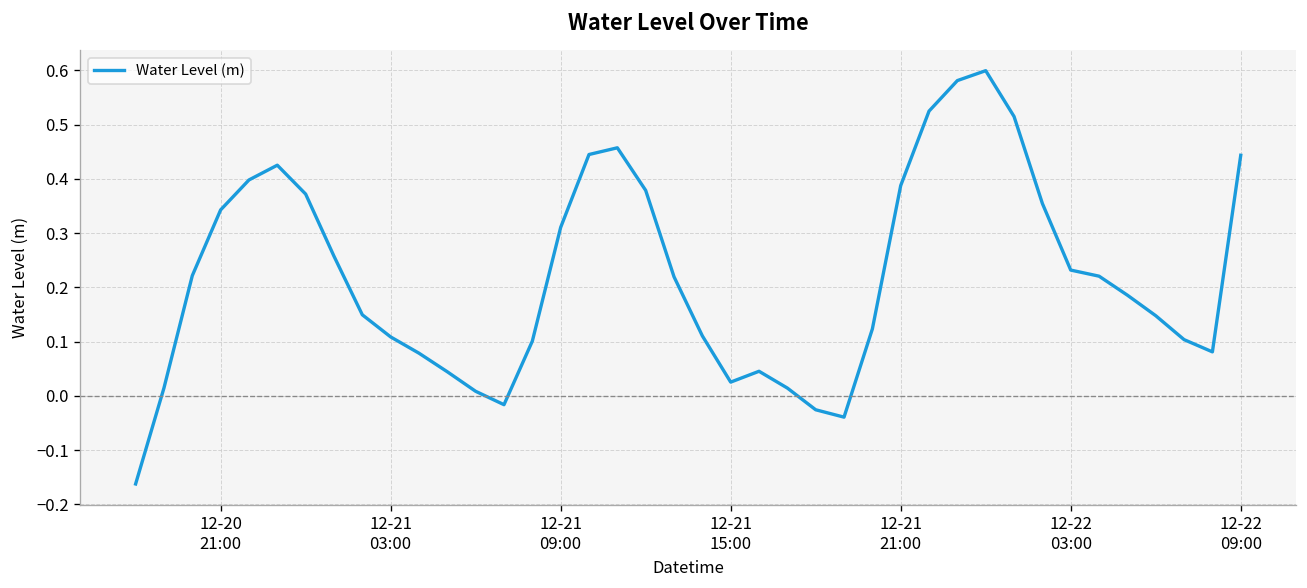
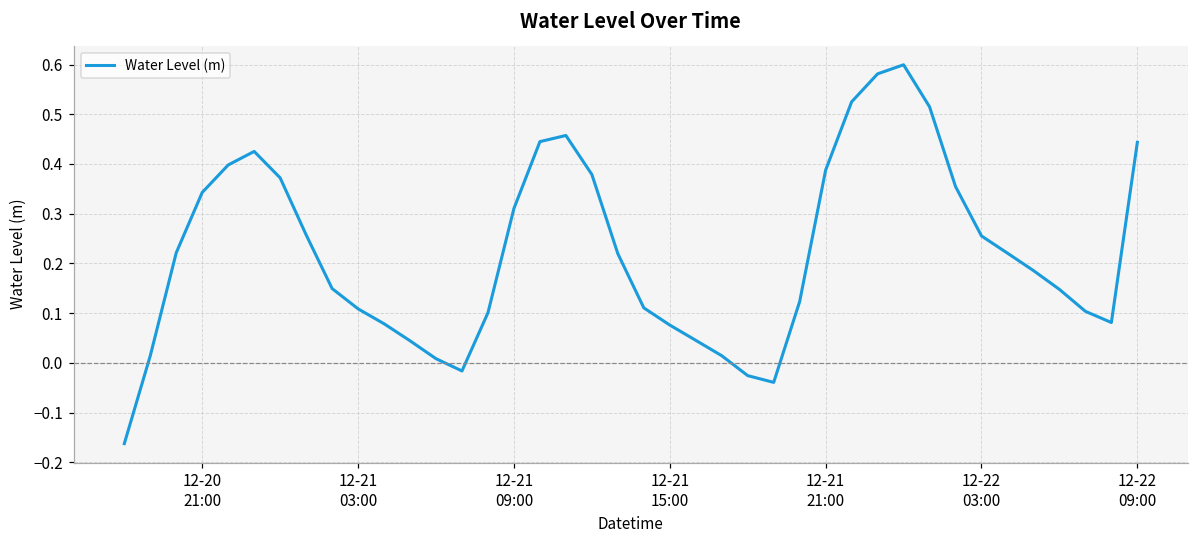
12-21 15:00: 0.03 -> 0.08
12-22 03:00: 0.23 -> 0.26
